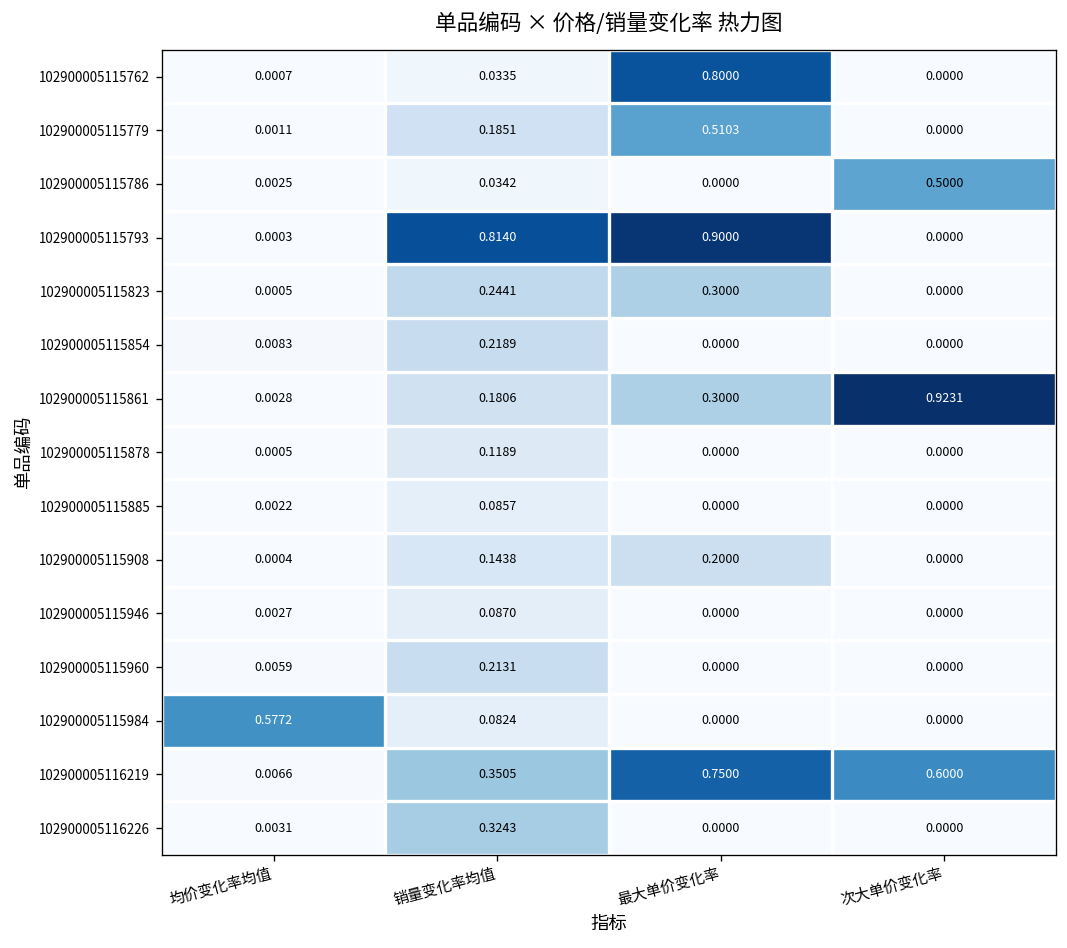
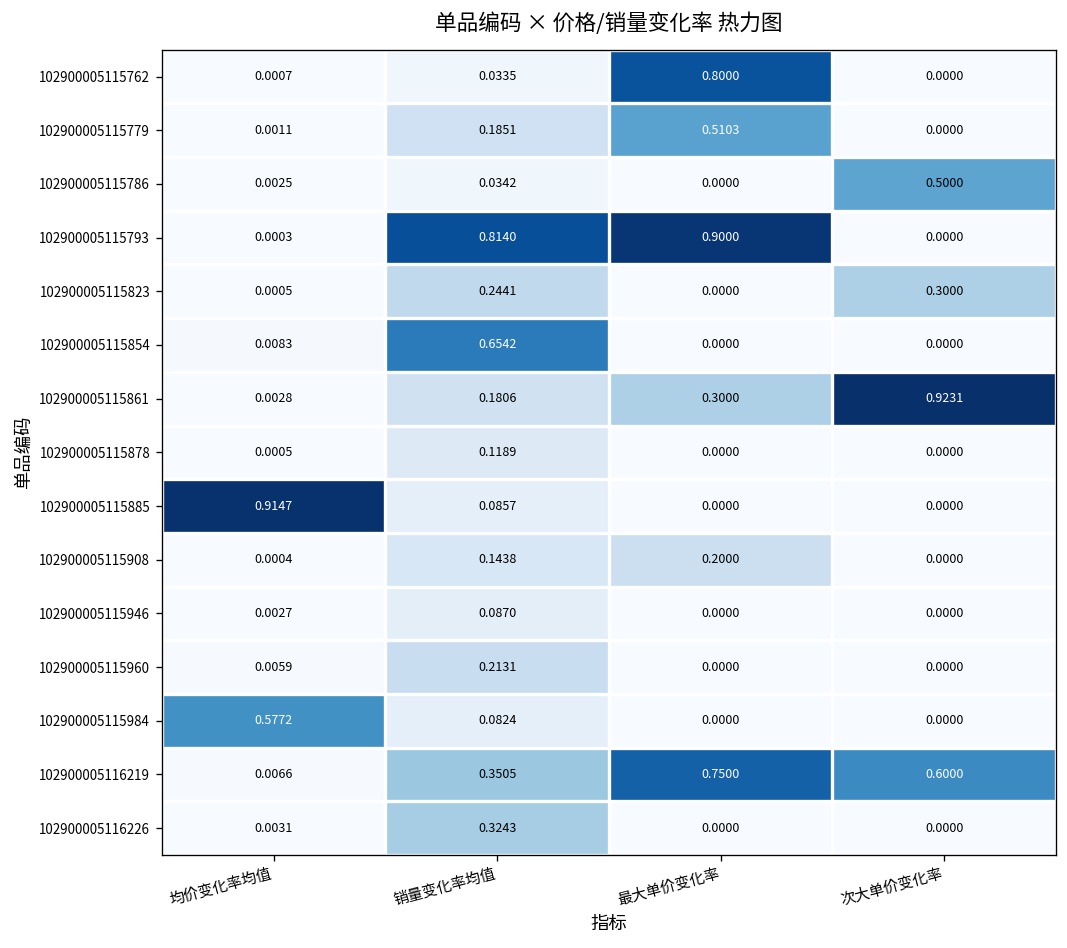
102900005115823, 最大单价变化率: 0.3000 -> 0.0000
102900005115823, 次大单价变化率: 0.0000 -> 0.3000
102900005115854, 销量变化率均值: 0.2189 -> 0.6542
102900005115885, 均价变化率均值: 0.0022 -> 0.9147
